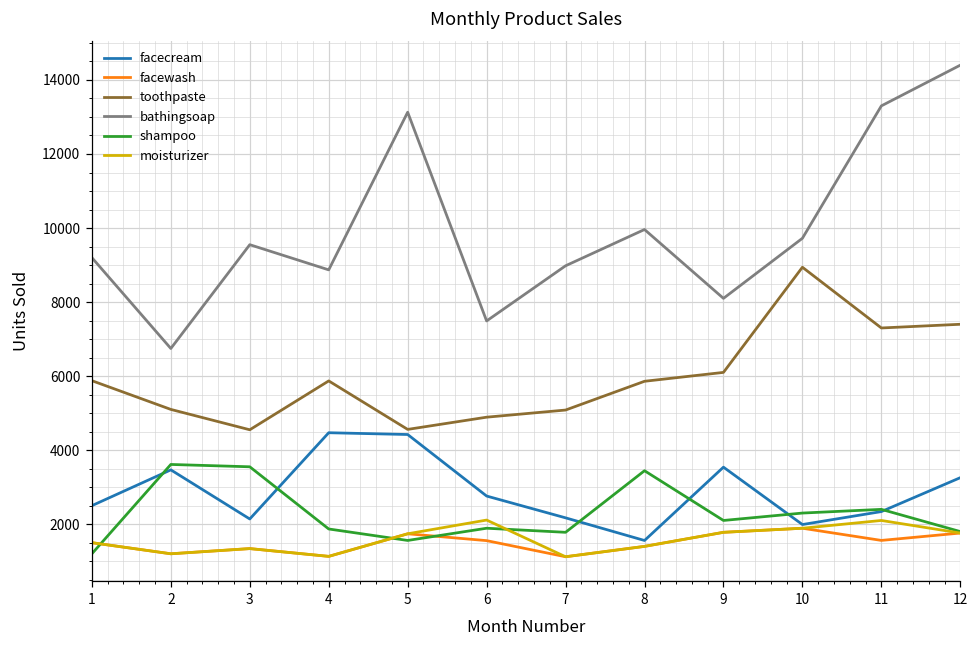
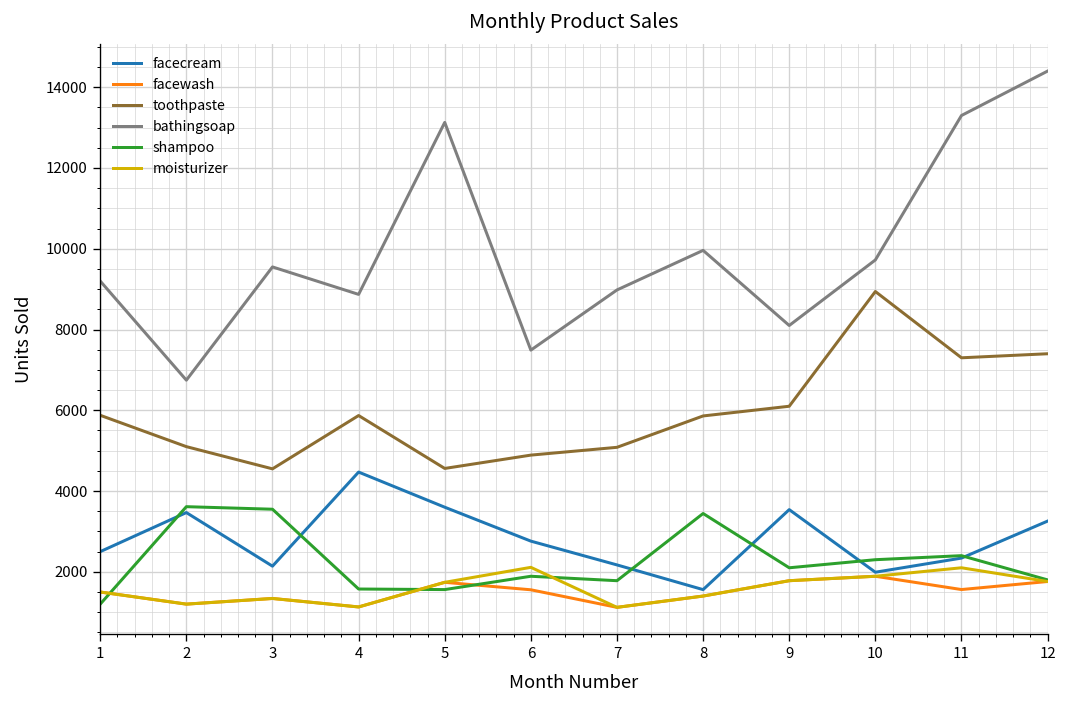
shampoo, 4: 1900 -> 1600
facecream, 5: 4400 -> 3600
